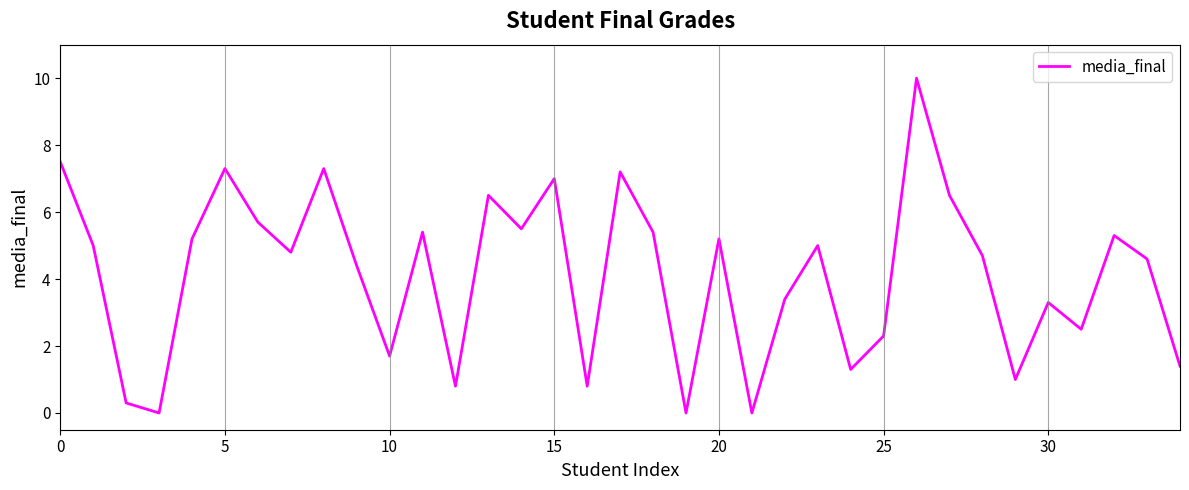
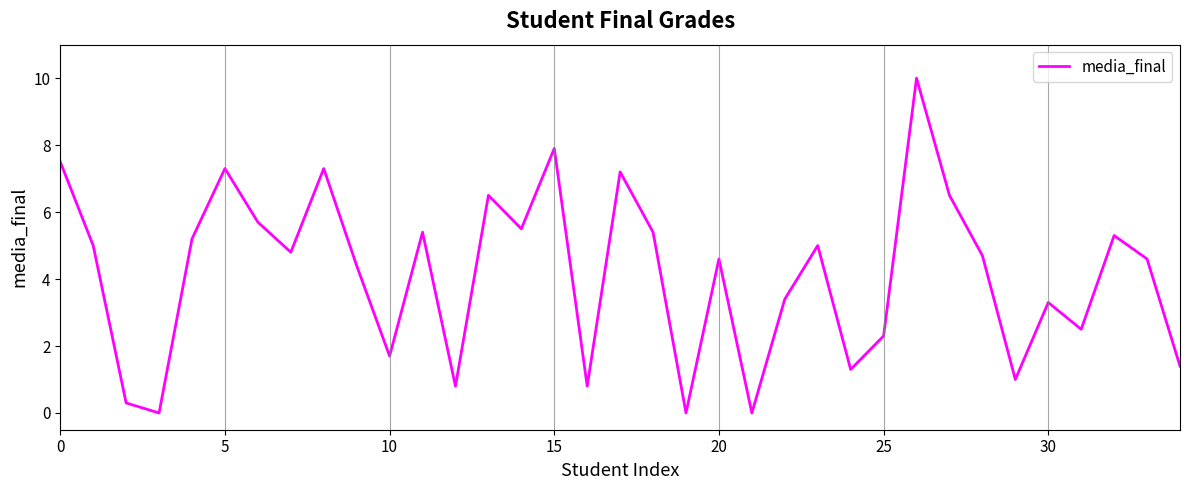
15: 7.0 -> 7.9
20: 5.2 -> 4.6
